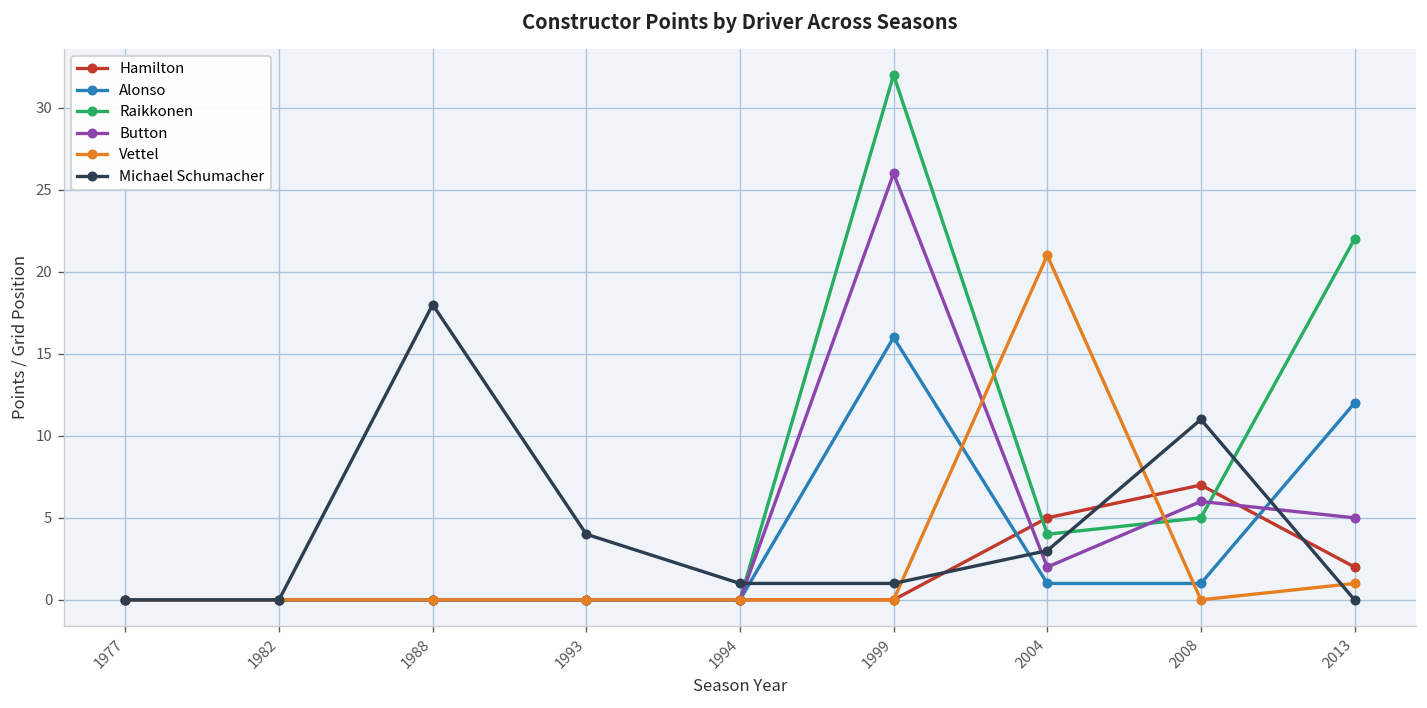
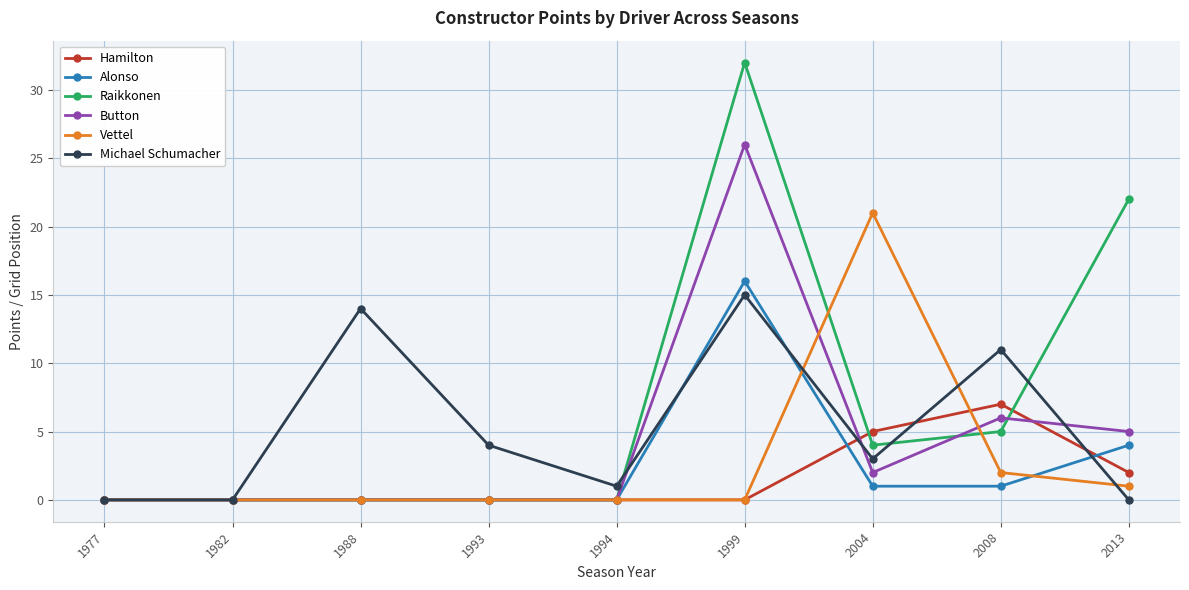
Michael Schumacher, 1988: 18 -> 14
Michael Schumacher, 1999: 1 -> 15
Vettel, 2008: 0 -> 2
Alonso, 2013: 12 -> 4
